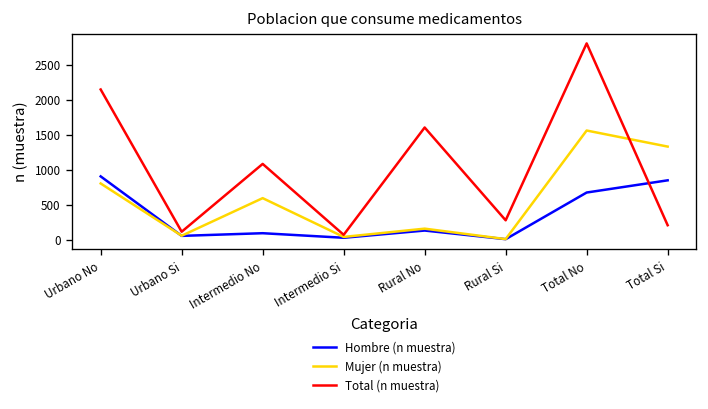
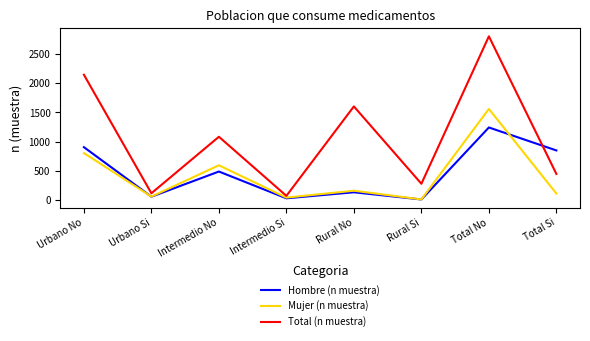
Hombre (n muestra), Intermedio No: 100 -> 500
Hombre (n muestra), Total No: 700 -> 1200
Mujer (n muestra), Total Si: 1300 -> 100
Total (n muestra), Total Si: 200 -> 400
